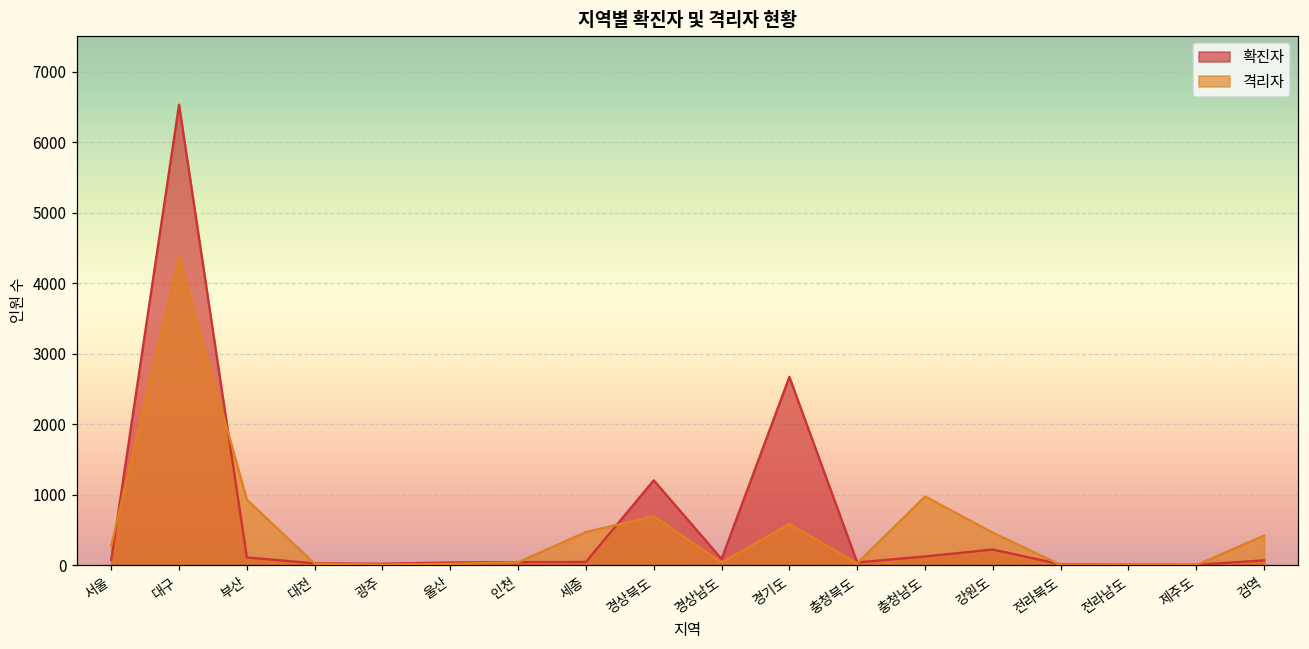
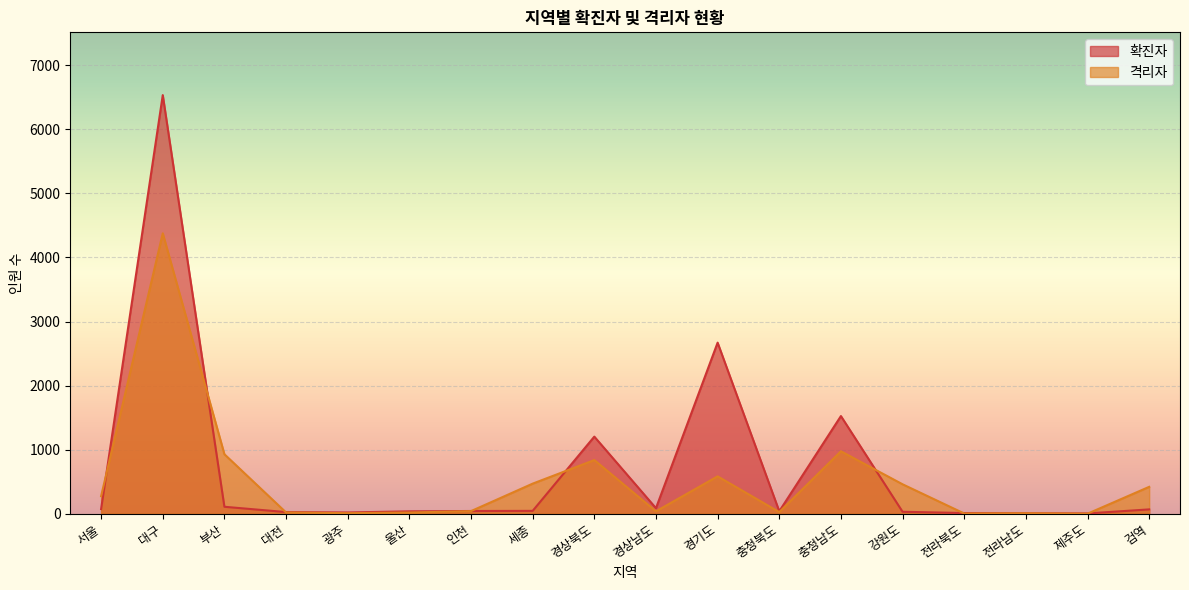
격리자, 경상북도: 700 -> 800
확진자, 충청남도: 100 -> 1500
확진자, 강원도: 200 -> 0
